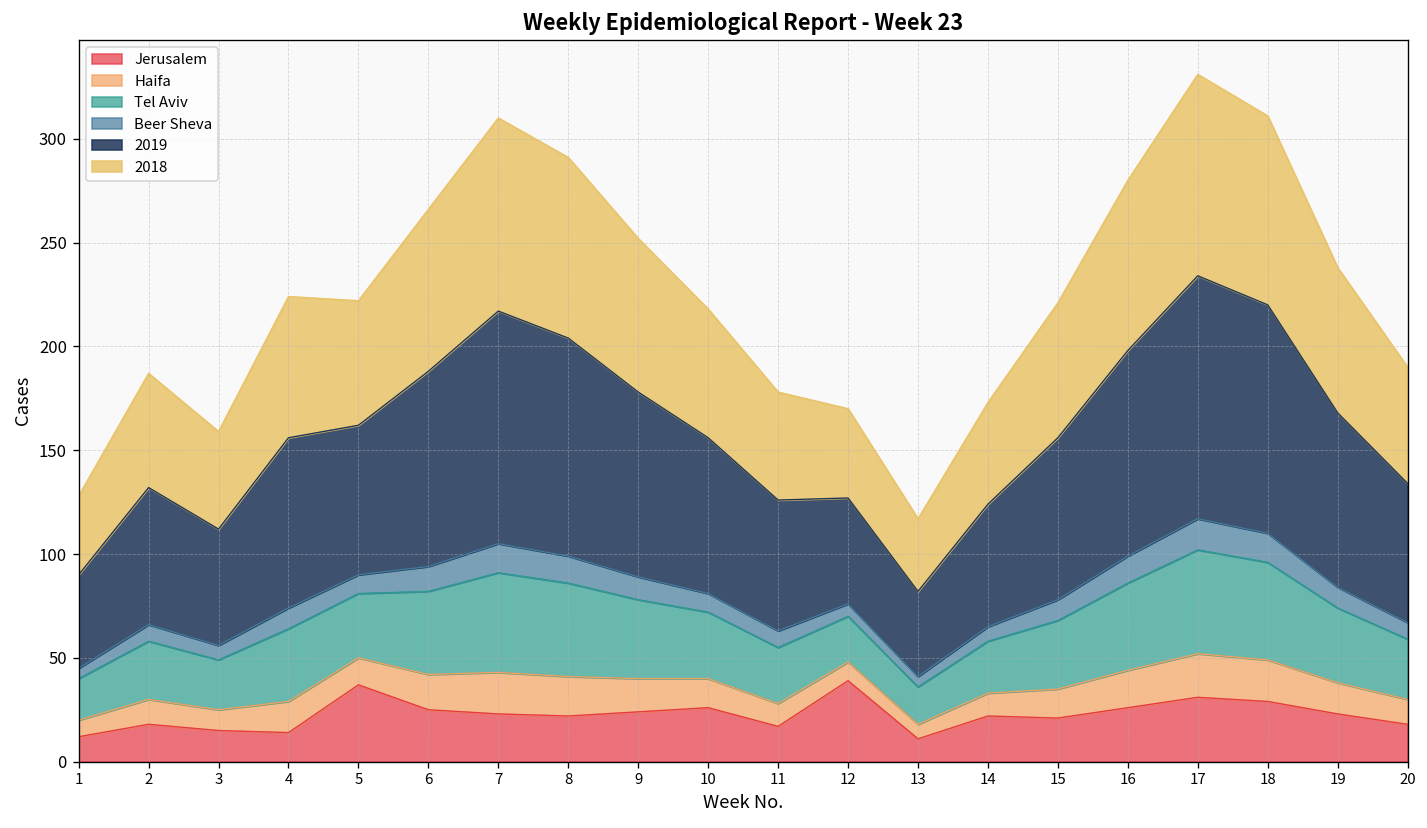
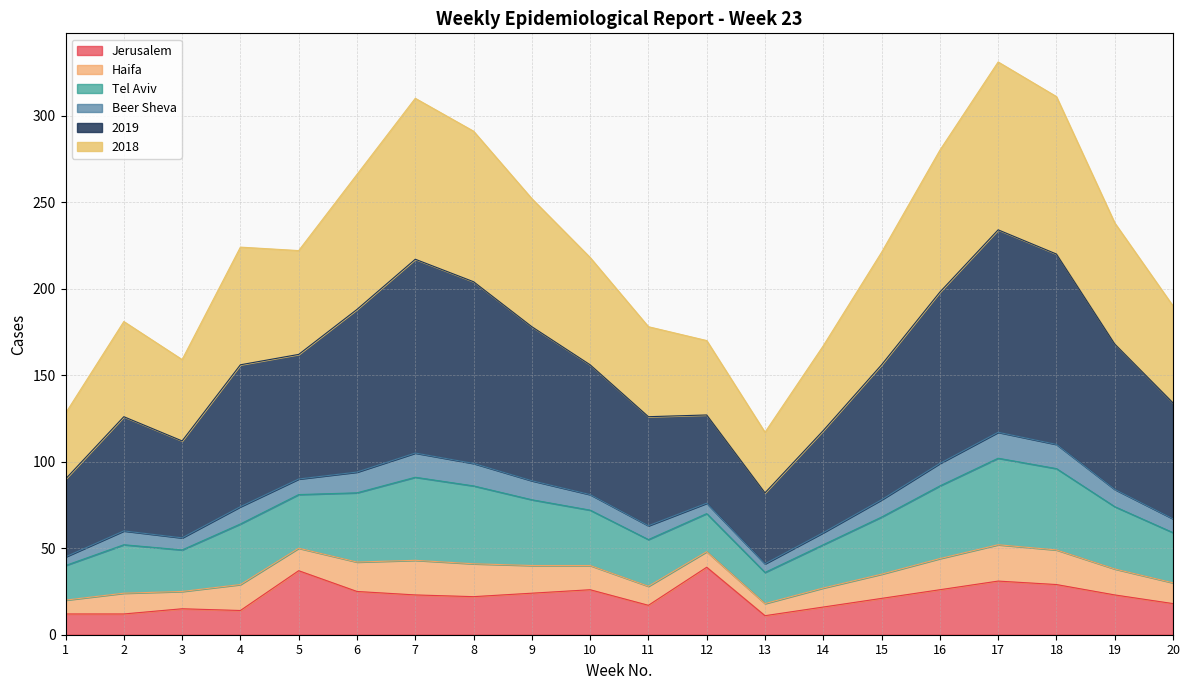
Jerusalem, 2: 18 -> 12
Jerusalem, 14: 22 -> 16
